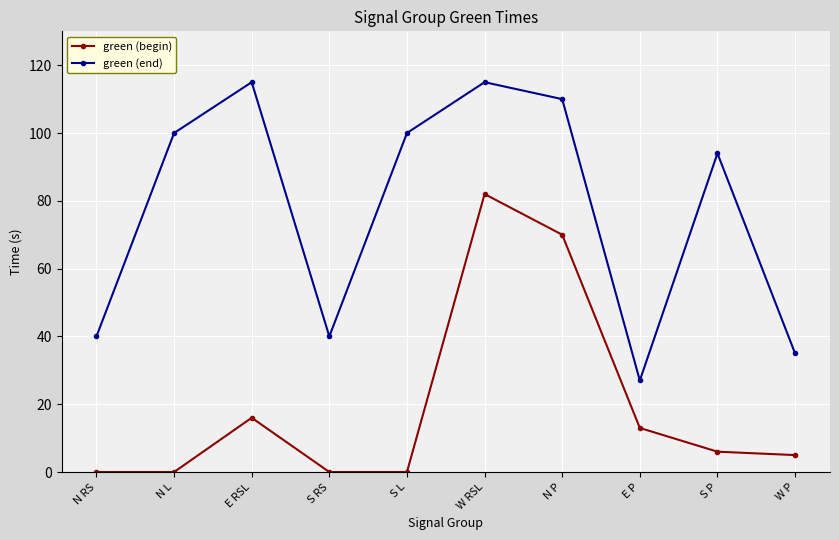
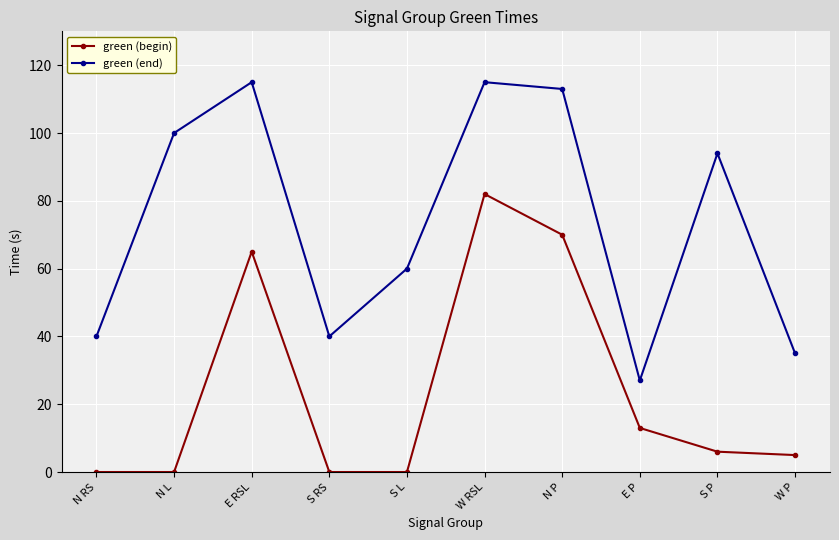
green (begin), E RSL: 16 -> 65
green (end), S L: 100 -> 60
green (end), N P: 110 -> 113
